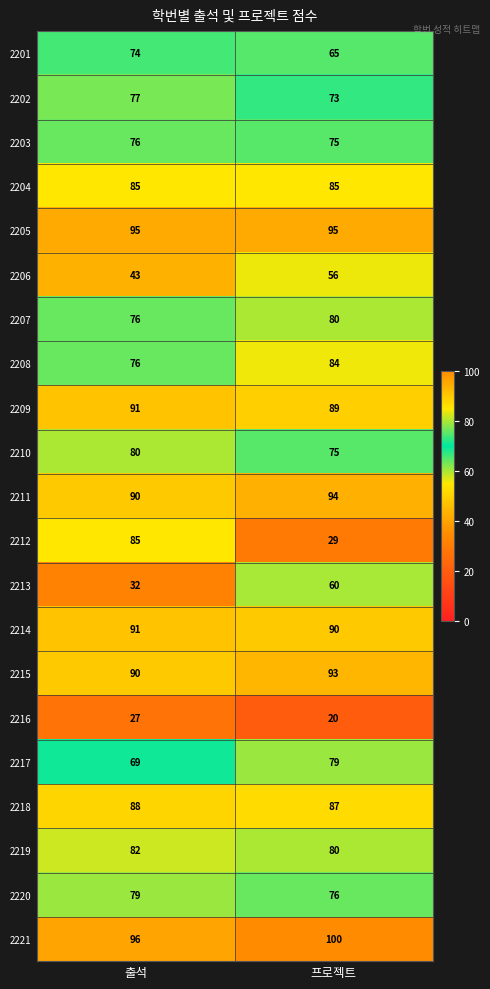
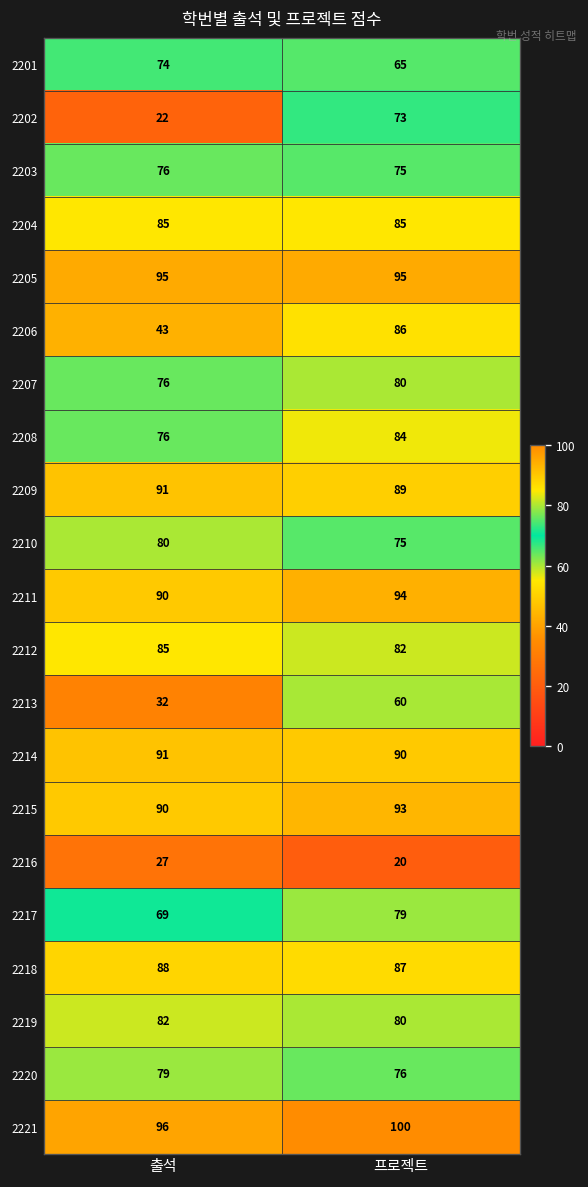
2202, 출석: 77 -> 22
2206, 프로젝트: 56 -> 86
2212, 프로젝트: 29 -> 82
